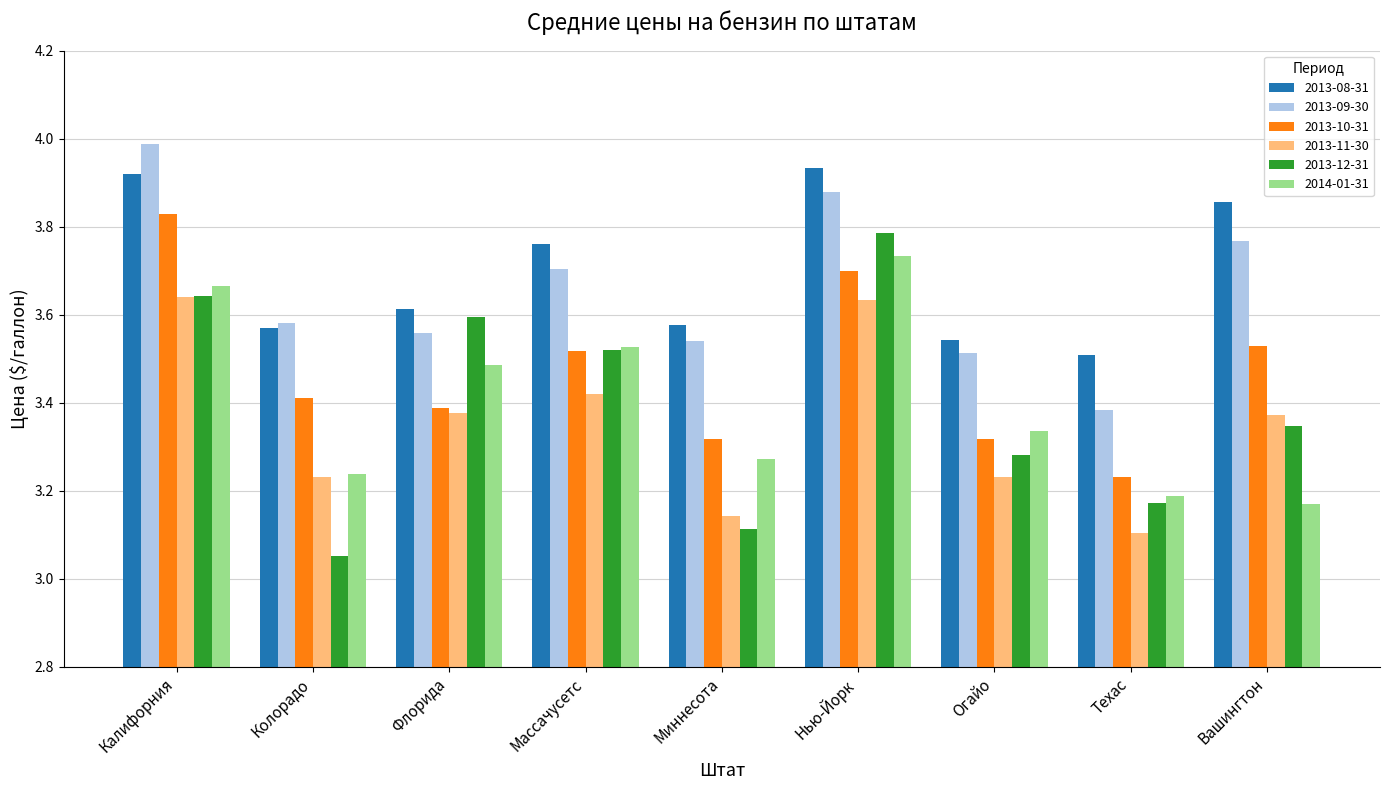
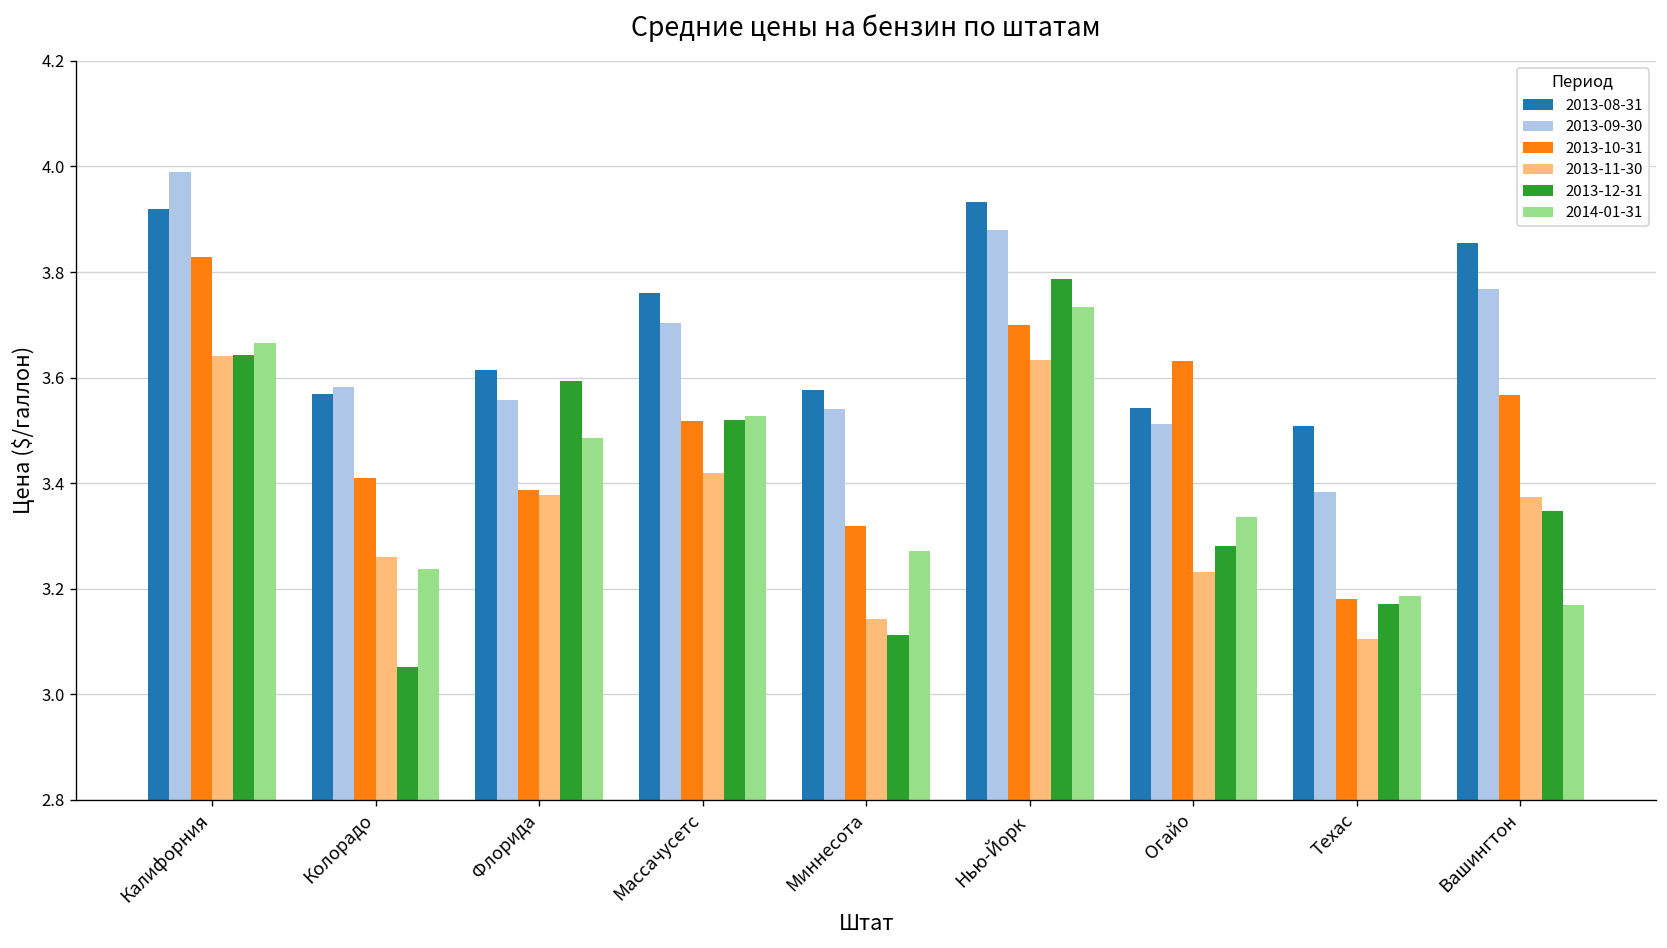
2013-11-30, Колорадо: 3.23 -> 3.26
2013-10-31, Огайо: 3.32 -> 3.63
2013-10-31, Техас: 3.23 -> 3.18
2013-10-31, Вашингтон: 3.53 -> 3.57
